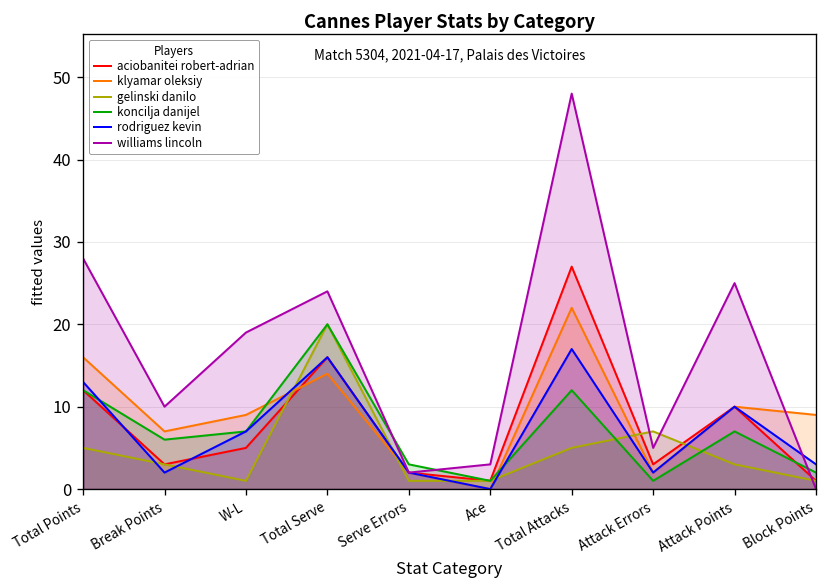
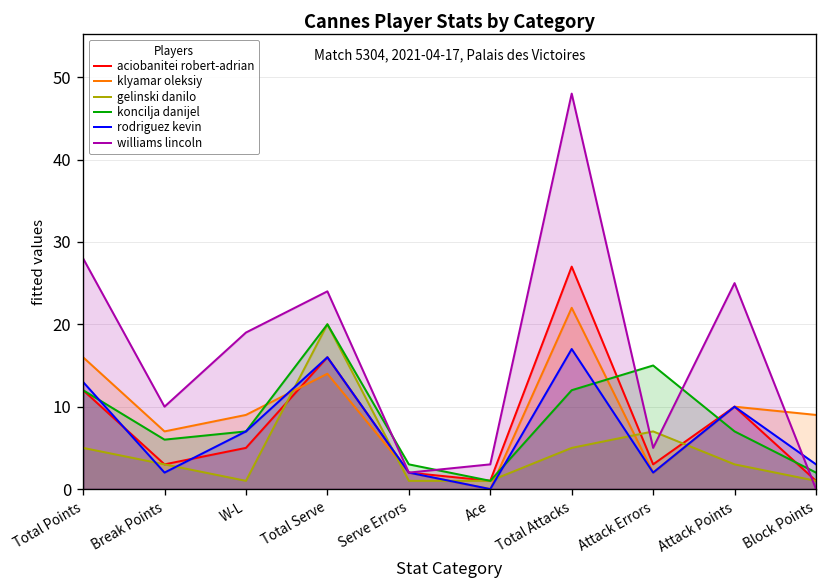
koncilja danijel, Attack Errors: 1 -> 15
